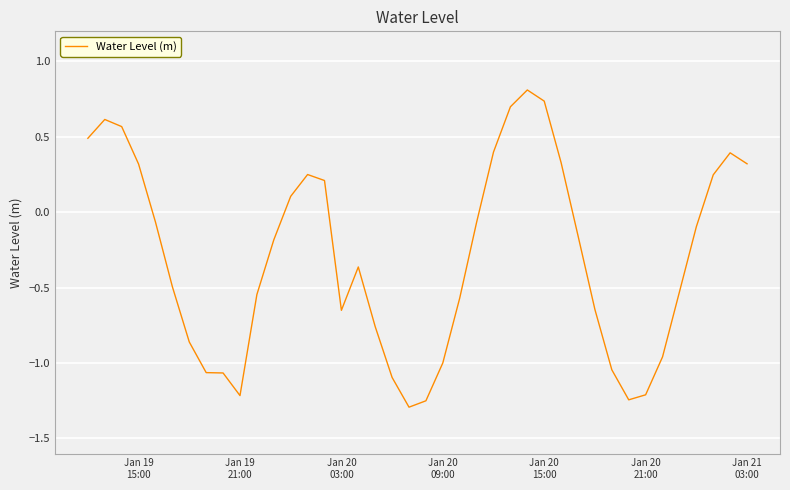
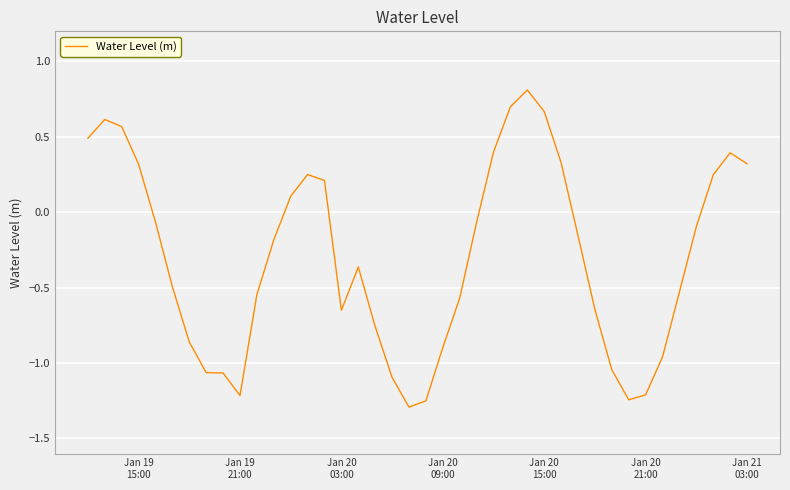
Jan 20 09:00: -1.00 -> -0.90
Jan 20 15:00: 0.74 -> 0.67
